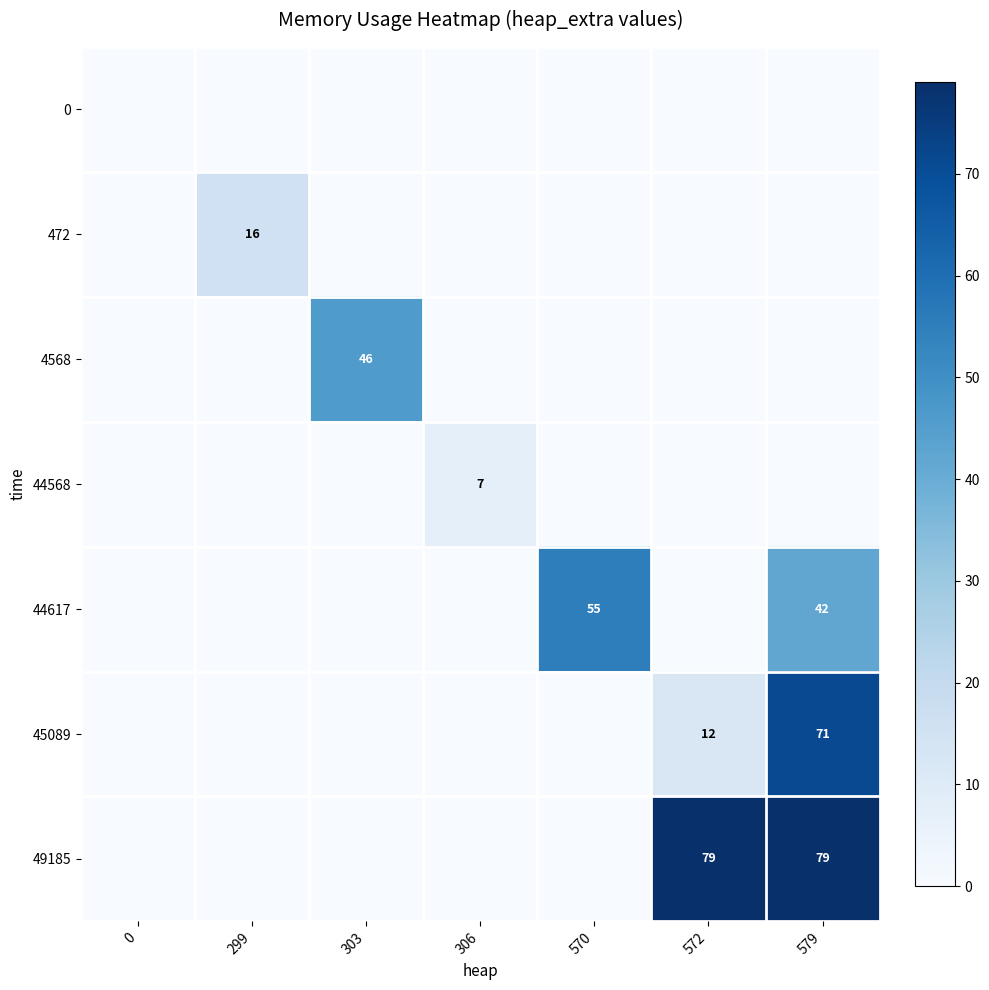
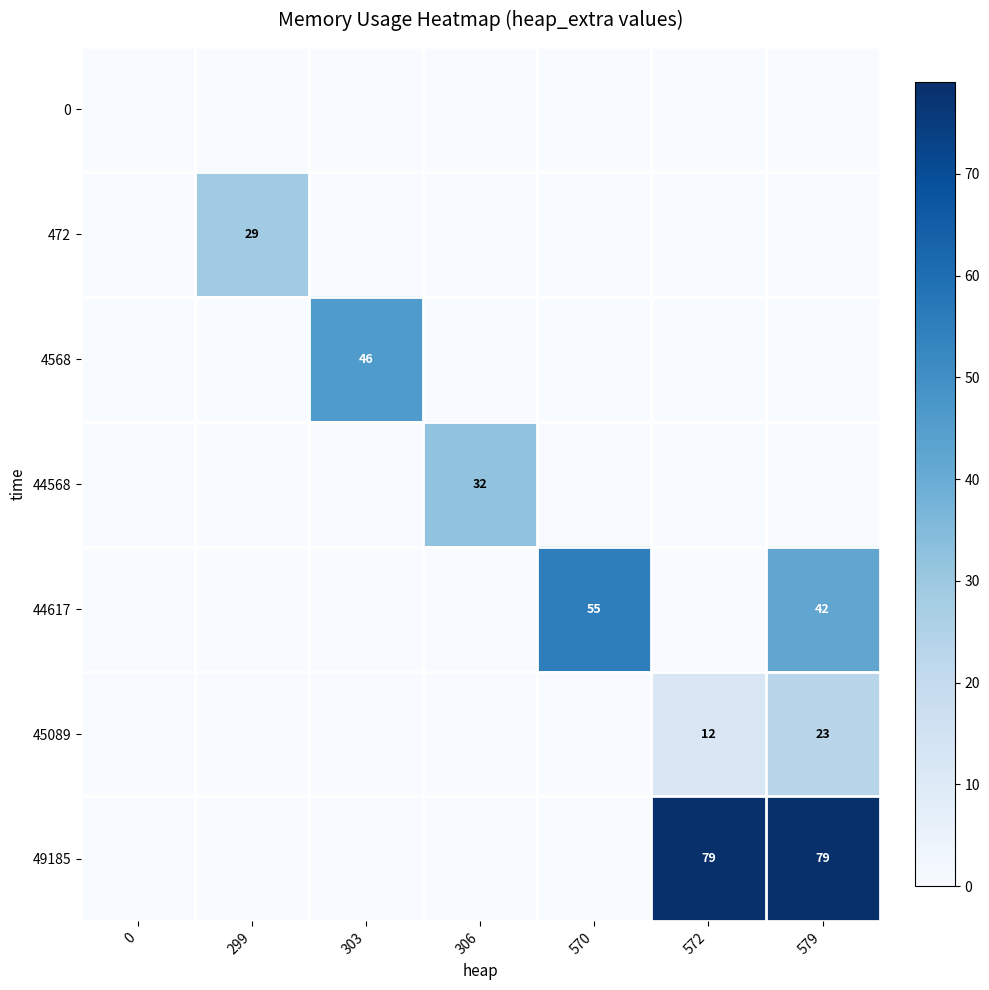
472, 299: 16 -> 29
44568, 306: 7 -> 32
45089, 579: 71 -> 23
